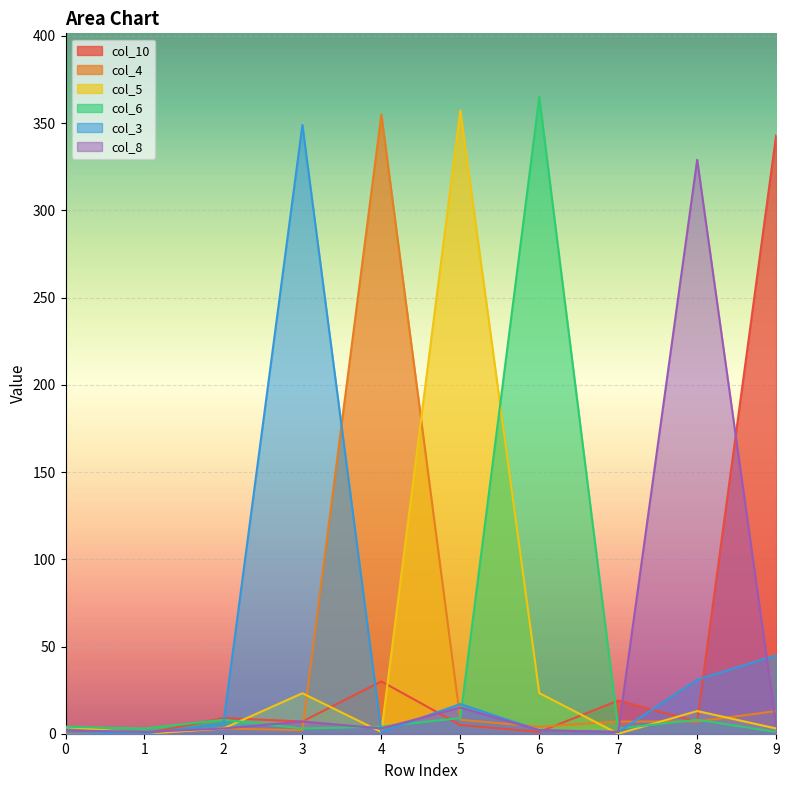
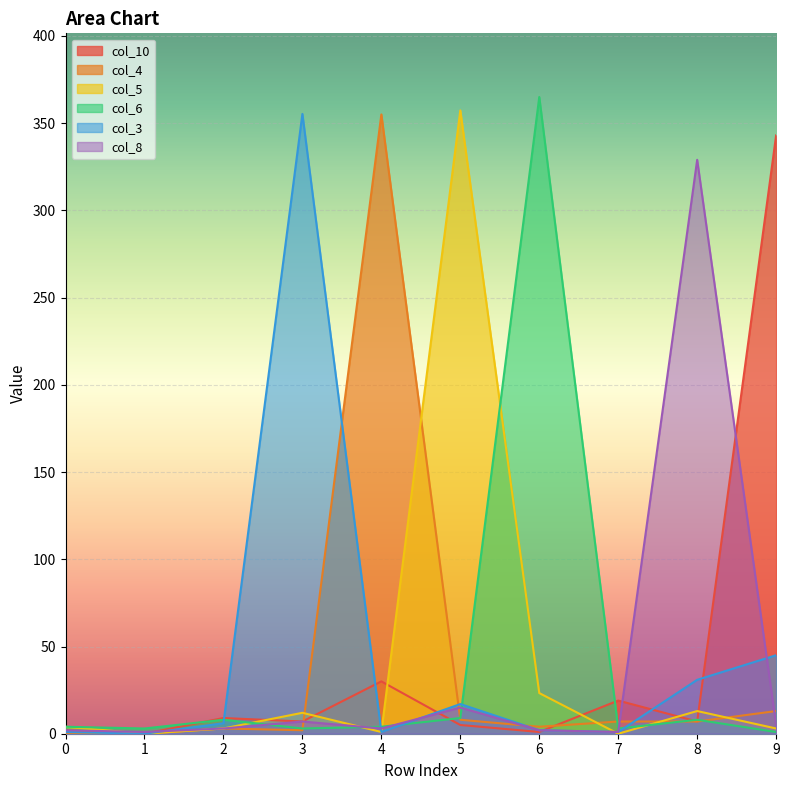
col_5, 3: 23 -> 12
col_3, 3: 349 -> 355
